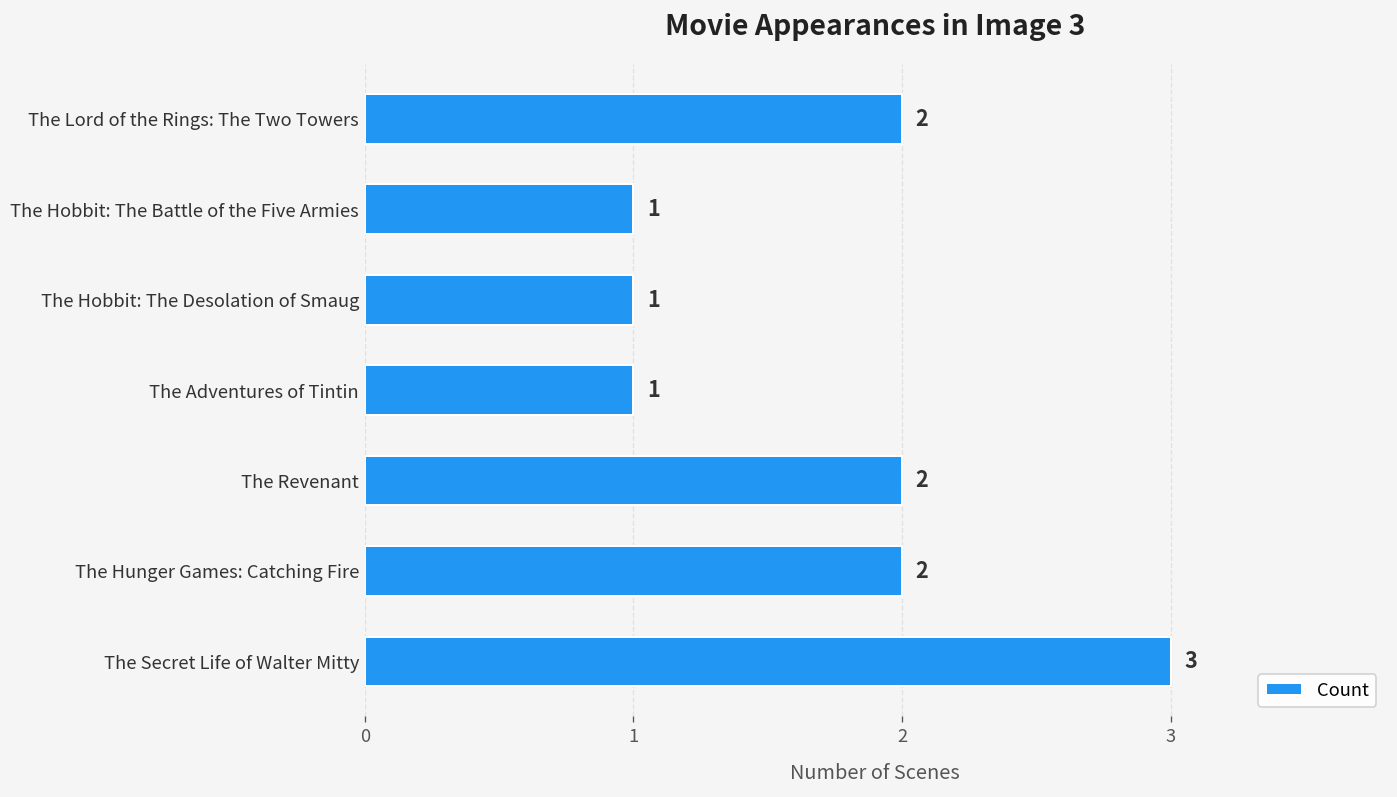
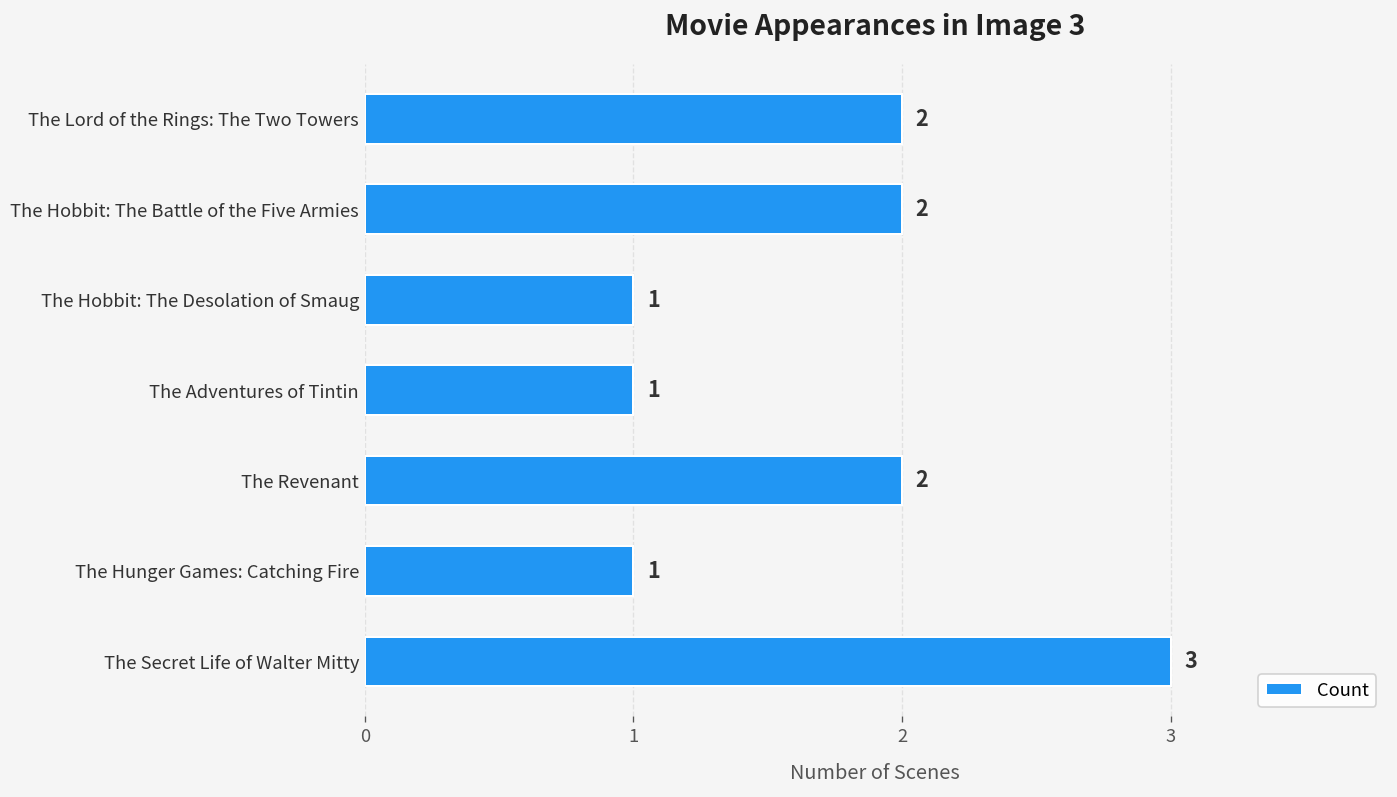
The Hobbit: The Battle of the Five Armies: 1 -> 2
The Hunger Games: Catching Fire: 2 -> 1
